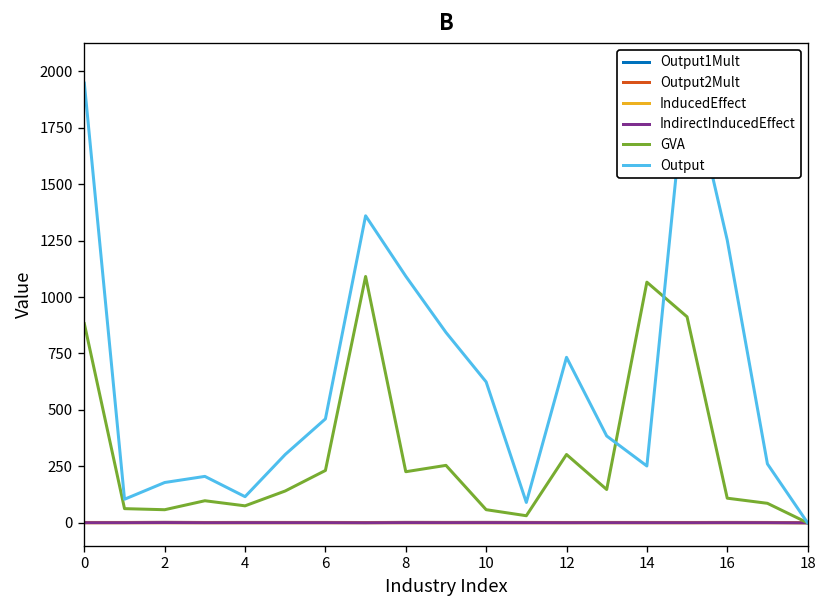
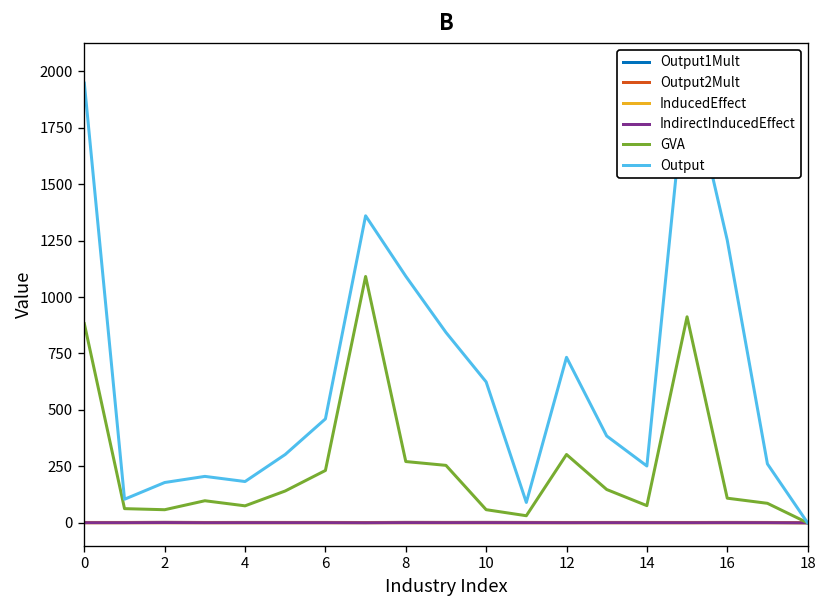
Output, 4: 120 -> 180
GVA, 8: 230 -> 270
GVA, 14: 1070 -> 80
